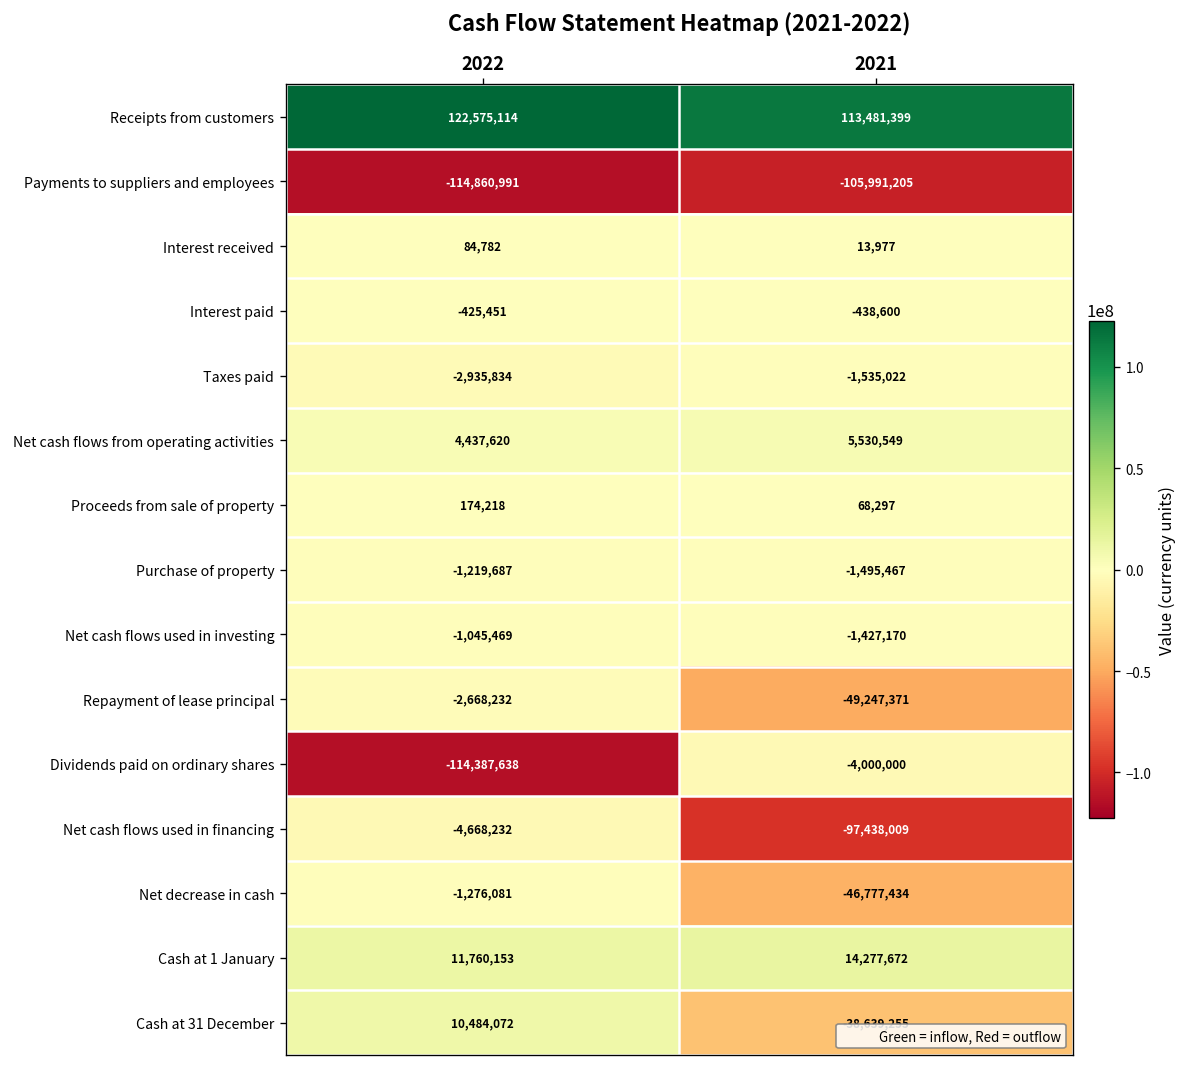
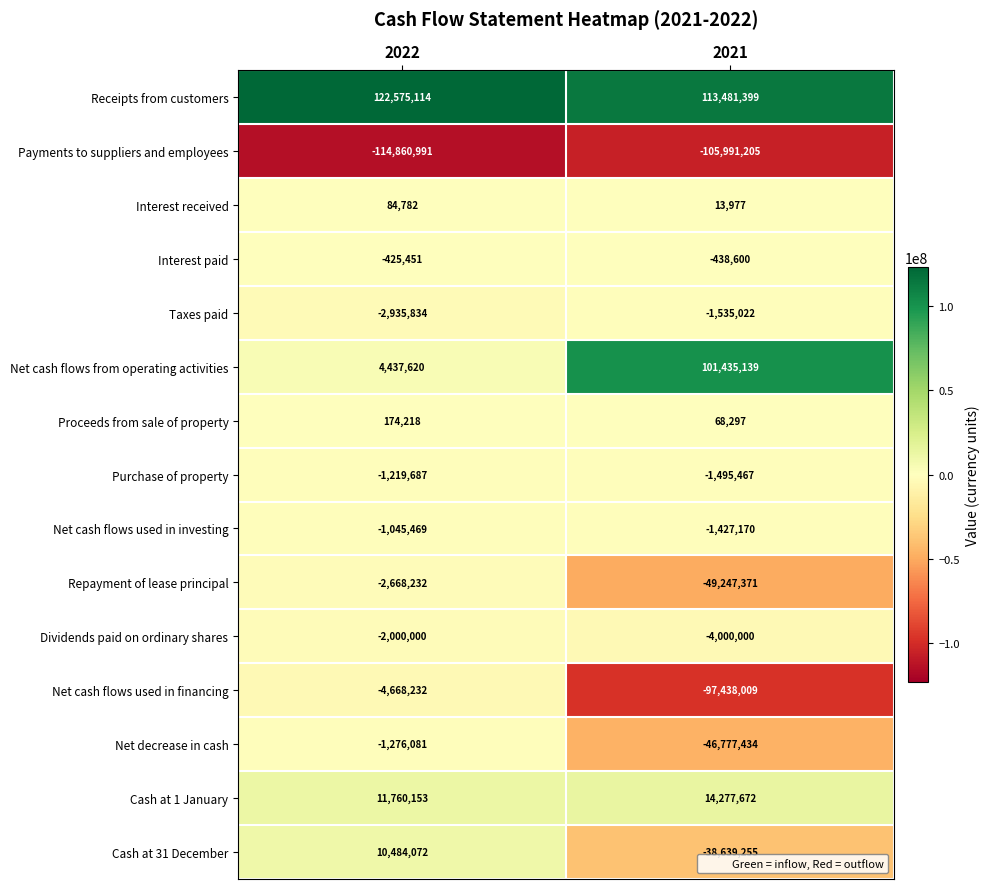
Net cash flows from operating activities, 2021: 5,530,549 -> 101,435,139
Dividends paid on ordinary shares, 2022: -114,387,638 -> -2,000,000
